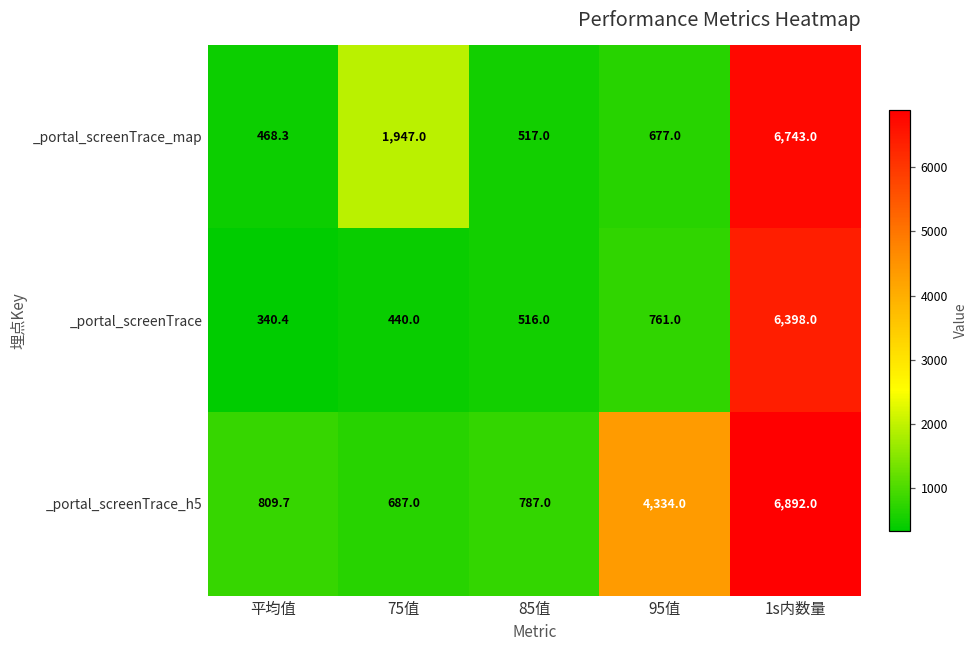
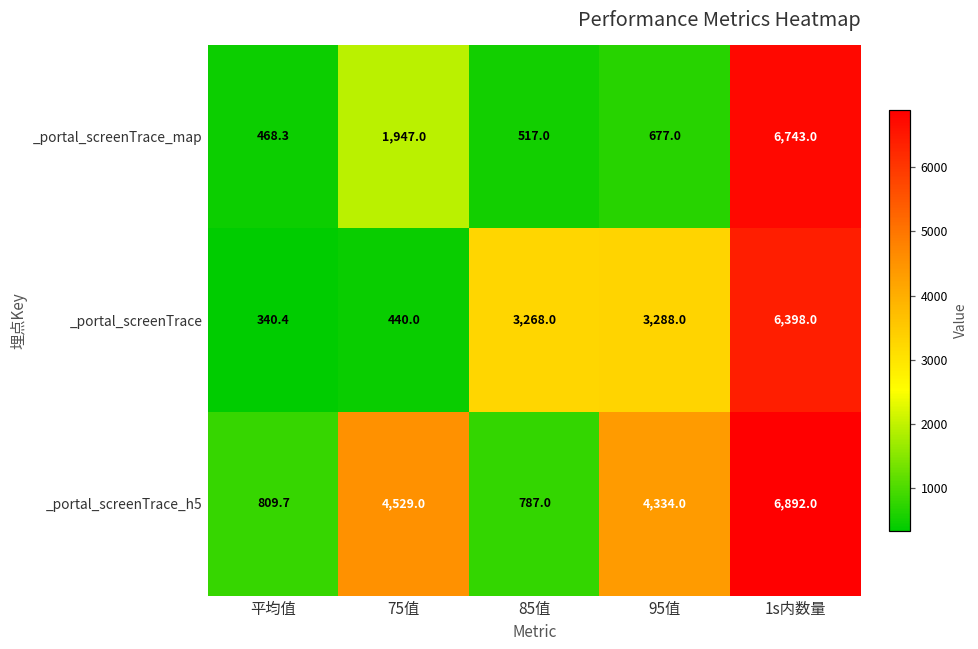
_portal_screenTrace, 85值: 516.0 -> 3,268.0
_portal_screenTrace, 95值: 761.0 -> 3,288.0
_portal_screenTrace_h5, 75值: 687.0 -> 4,529.0
